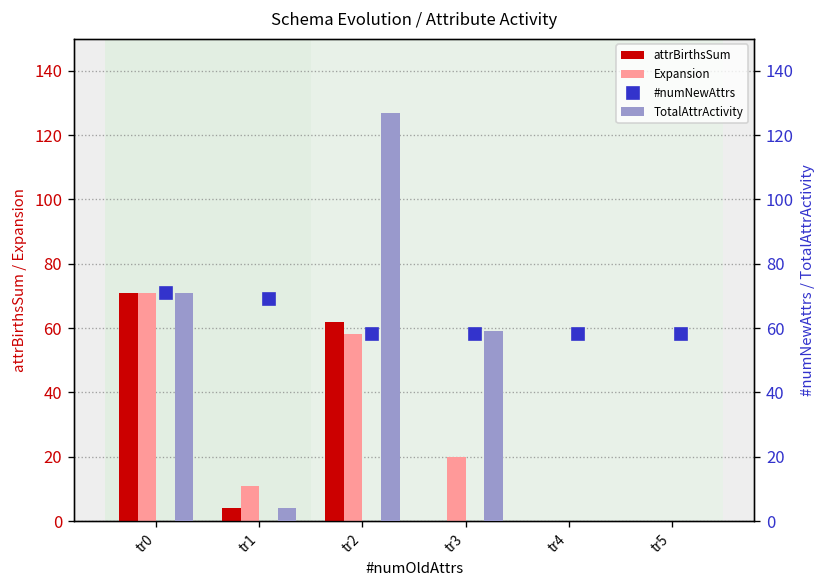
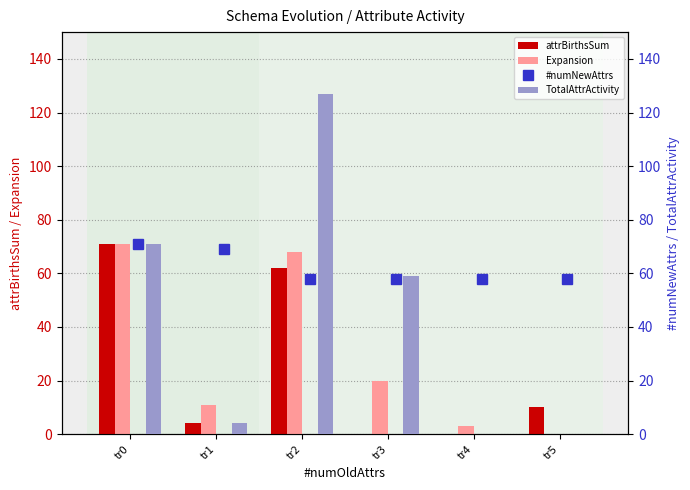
Expansion, tr2: 58 -> 68
Expansion, tr4: 0 -> 3
attrBirthsSum, tr5: 0 -> 10
